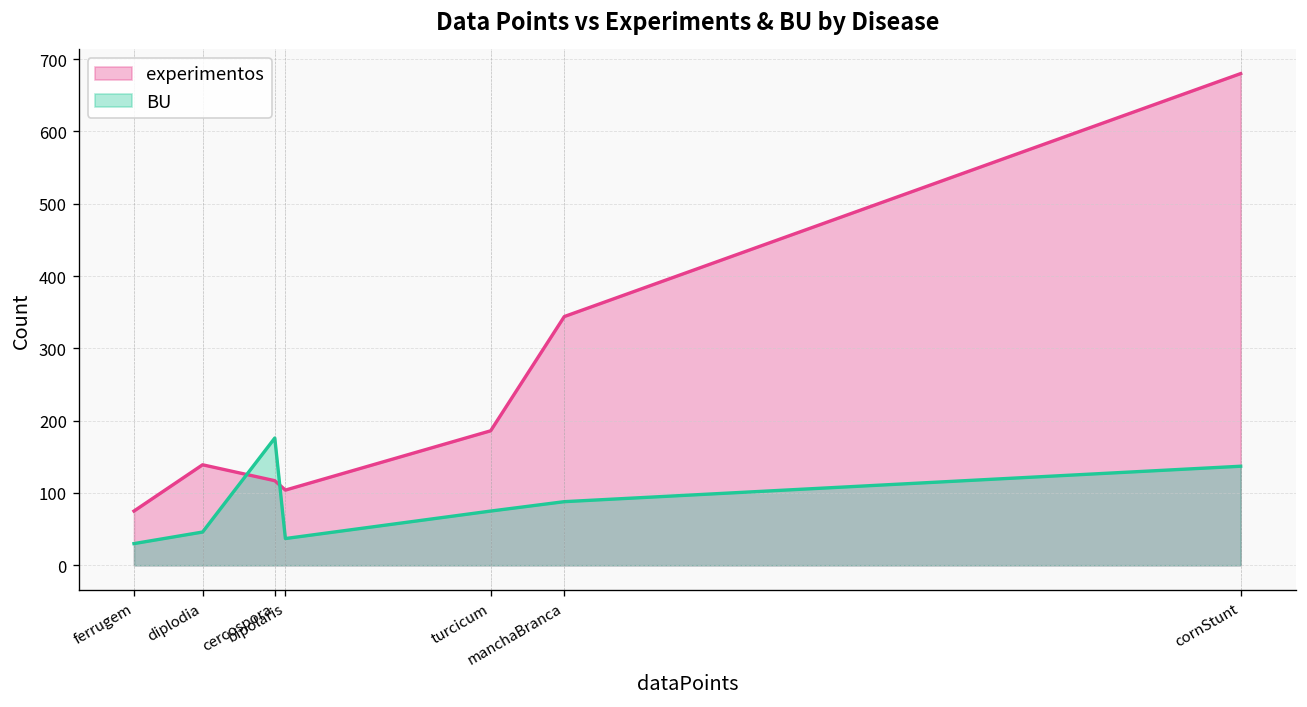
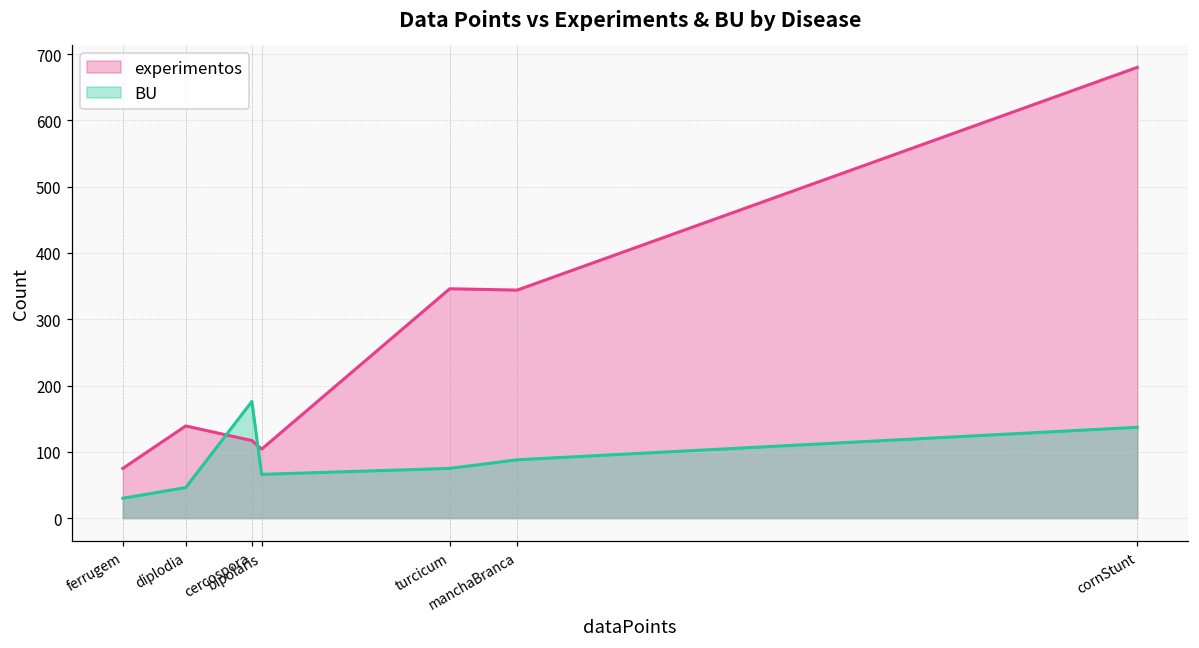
BU, bipolaris: 40 -> 70
experimentos, turcicum: 190 -> 350
